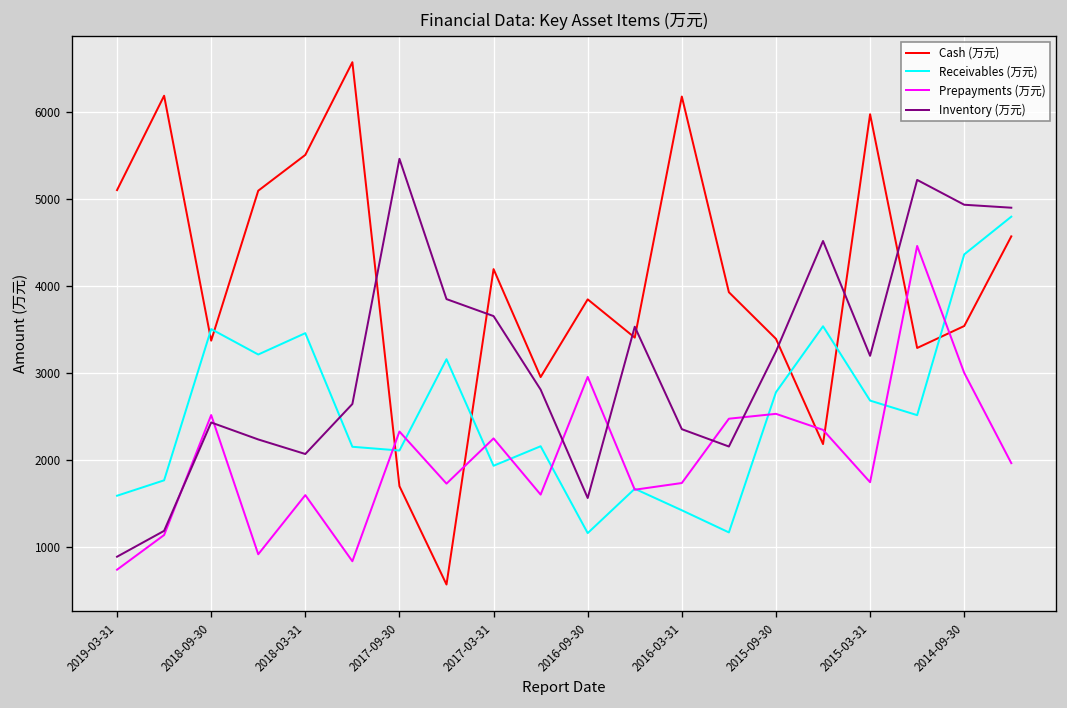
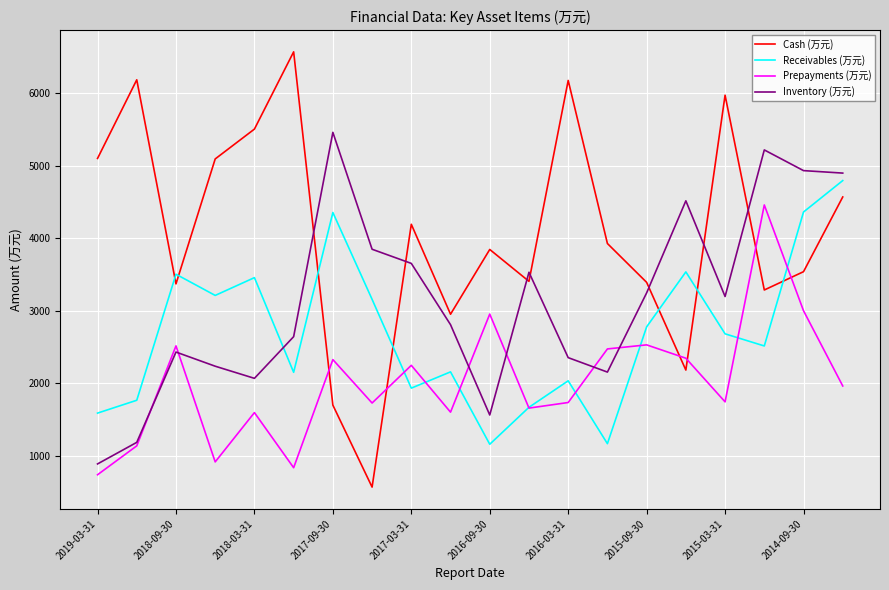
Receivables (万元), 2017-09-30: 2100 -> 4400
Receivables (万元), 2016-03-31: 1400 -> 2000
